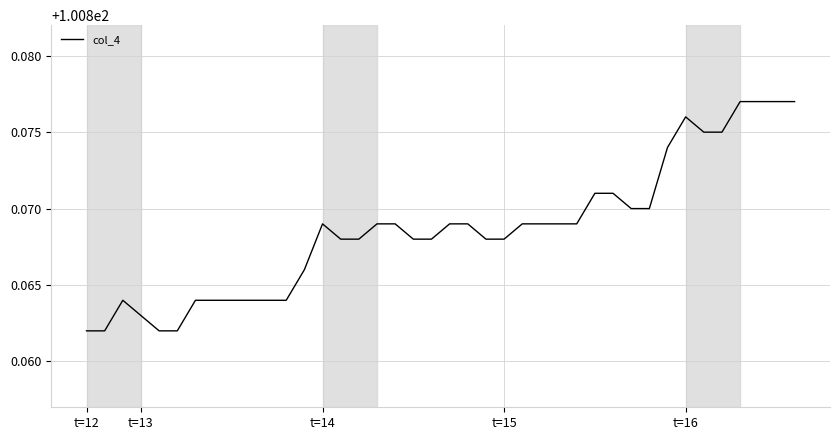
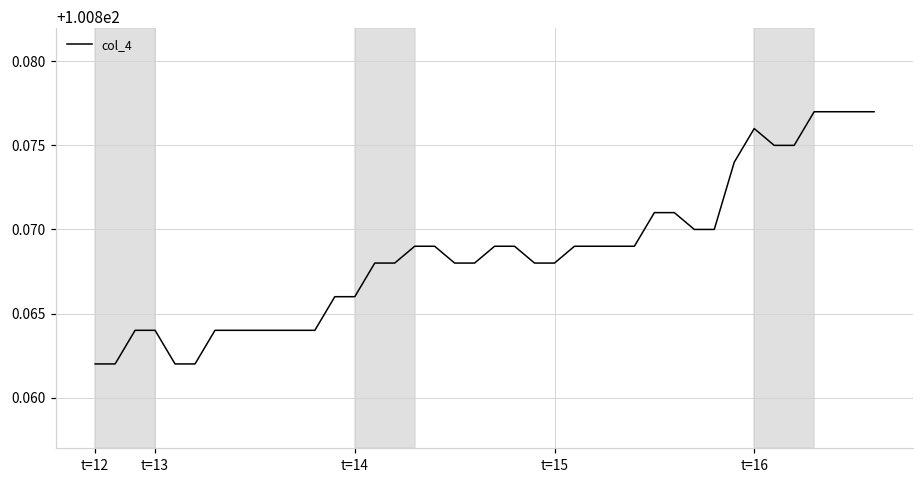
t=13: 100.863 -> 100.864
t=14: 100.869 -> 100.866
